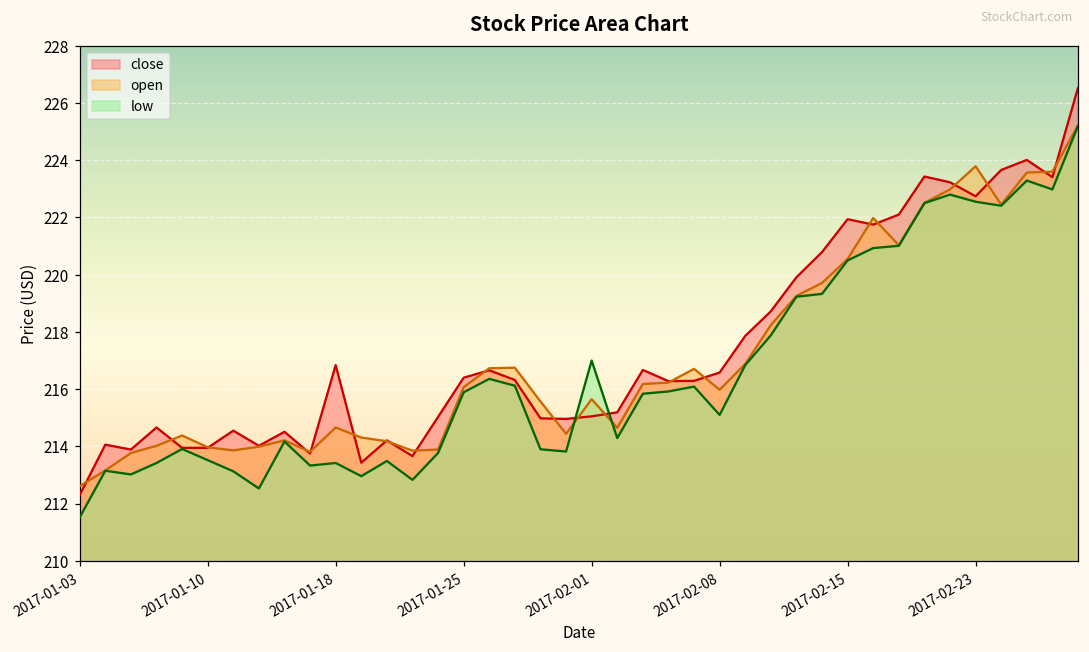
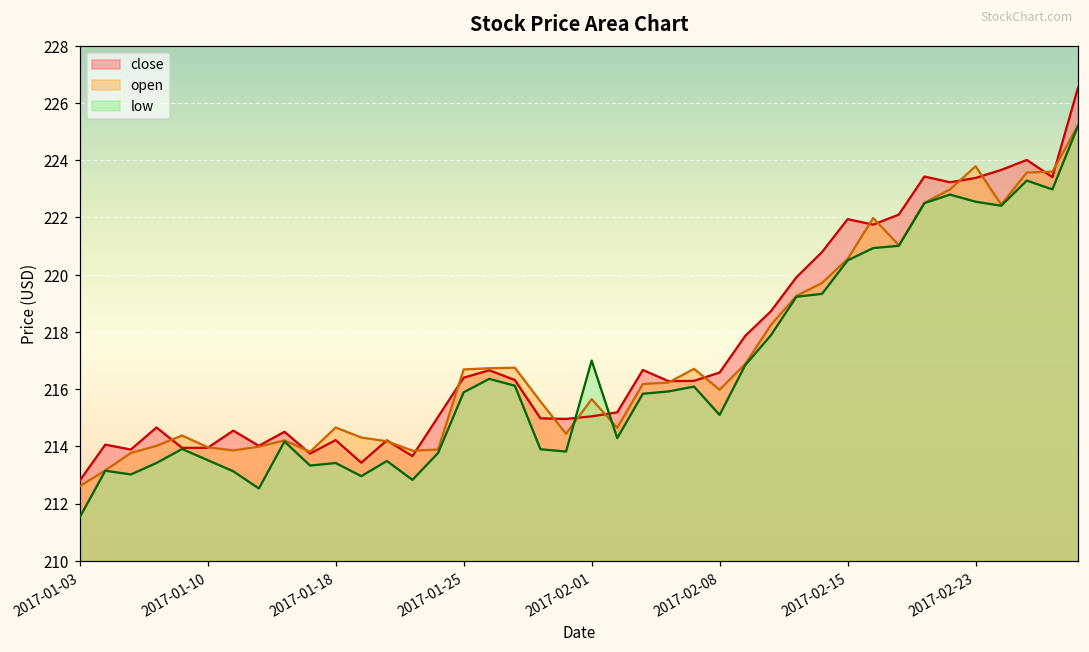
close, 2017-01-03: 212.3 -> 212.8
close, 2017-01-18: 216.8 -> 214.2
open, 2017-01-25: 216.1 -> 216.7
close, 2017-02-23: 222.7 -> 223.4
